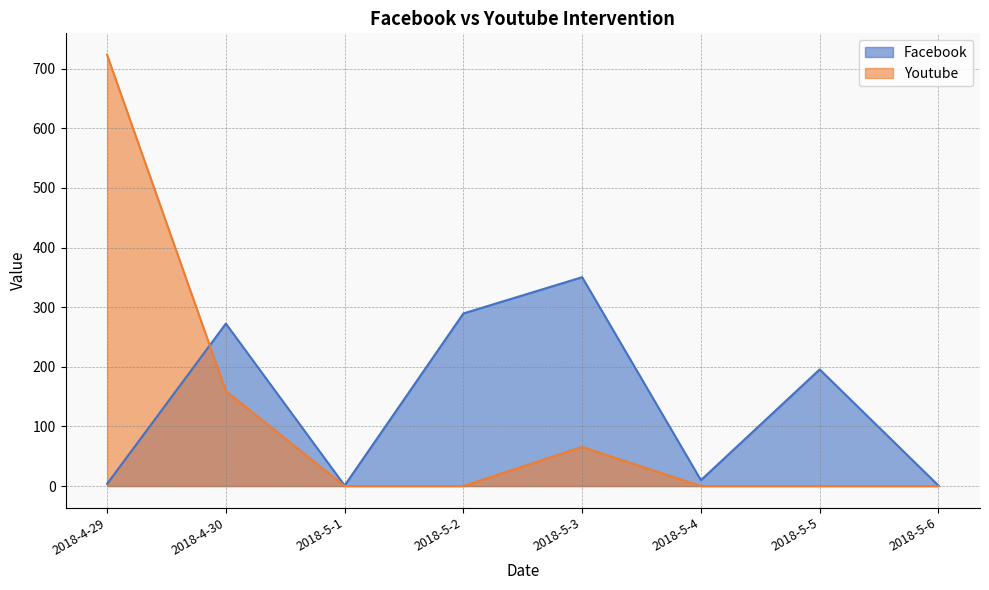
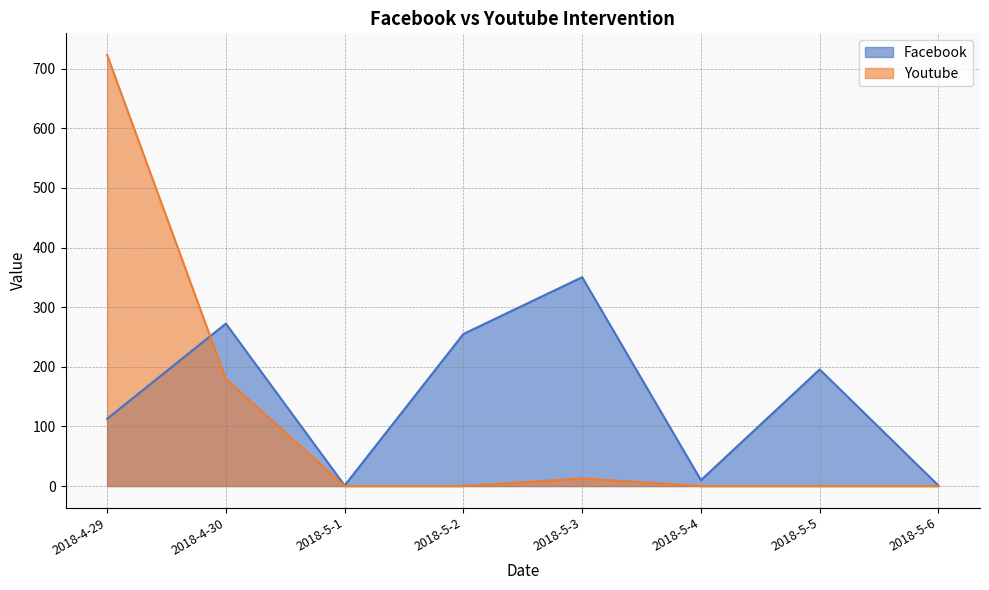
Facebook, 2018-4-29: 0 -> 110
Youtube, 2018-4-30: 160 -> 180
Facebook, 2018-5-2: 290 -> 260
Youtube, 2018-5-3: 70 -> 10
